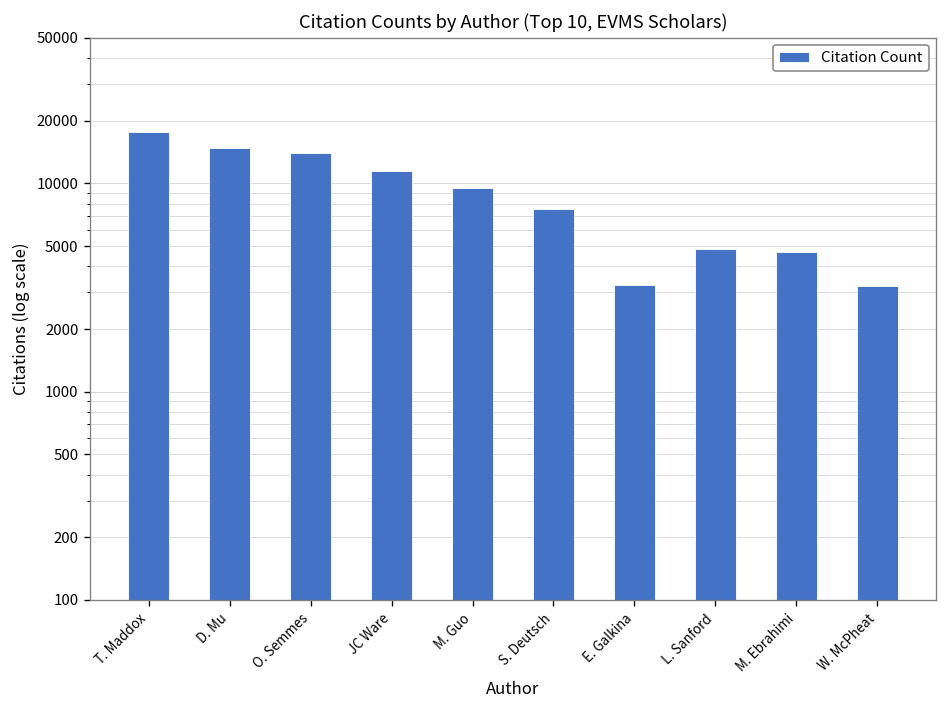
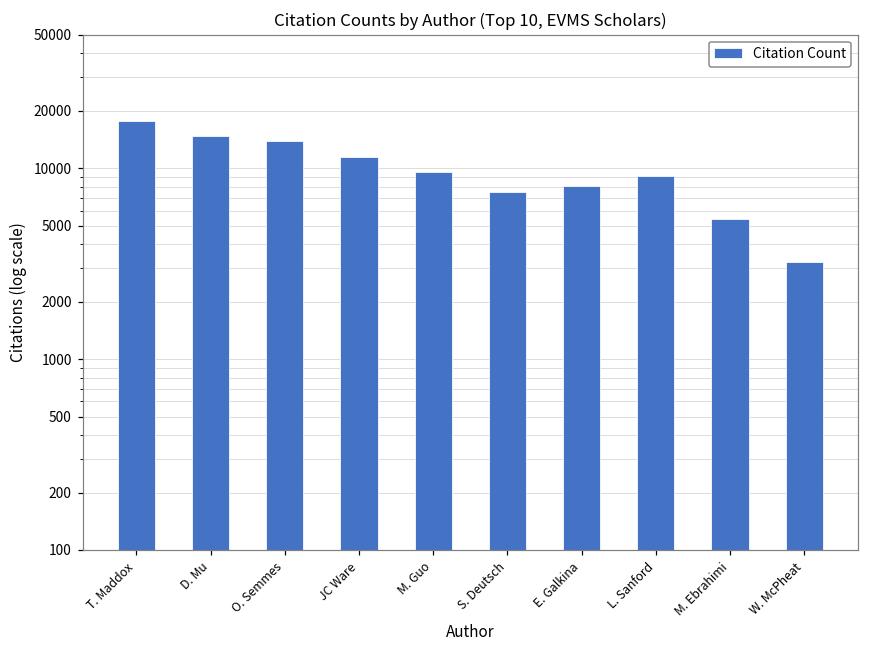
E. Galkina: 3200 -> 8000
L. Sanford: 4800 -> 9000
M. Ebrahimi: 4700 -> 5400
